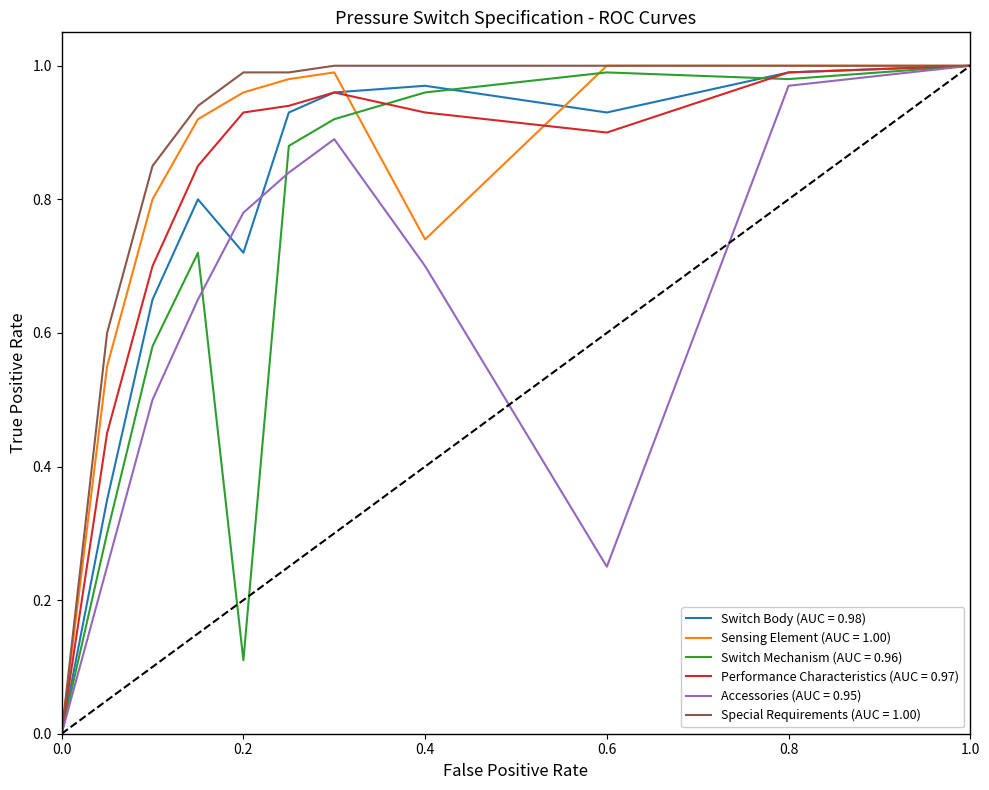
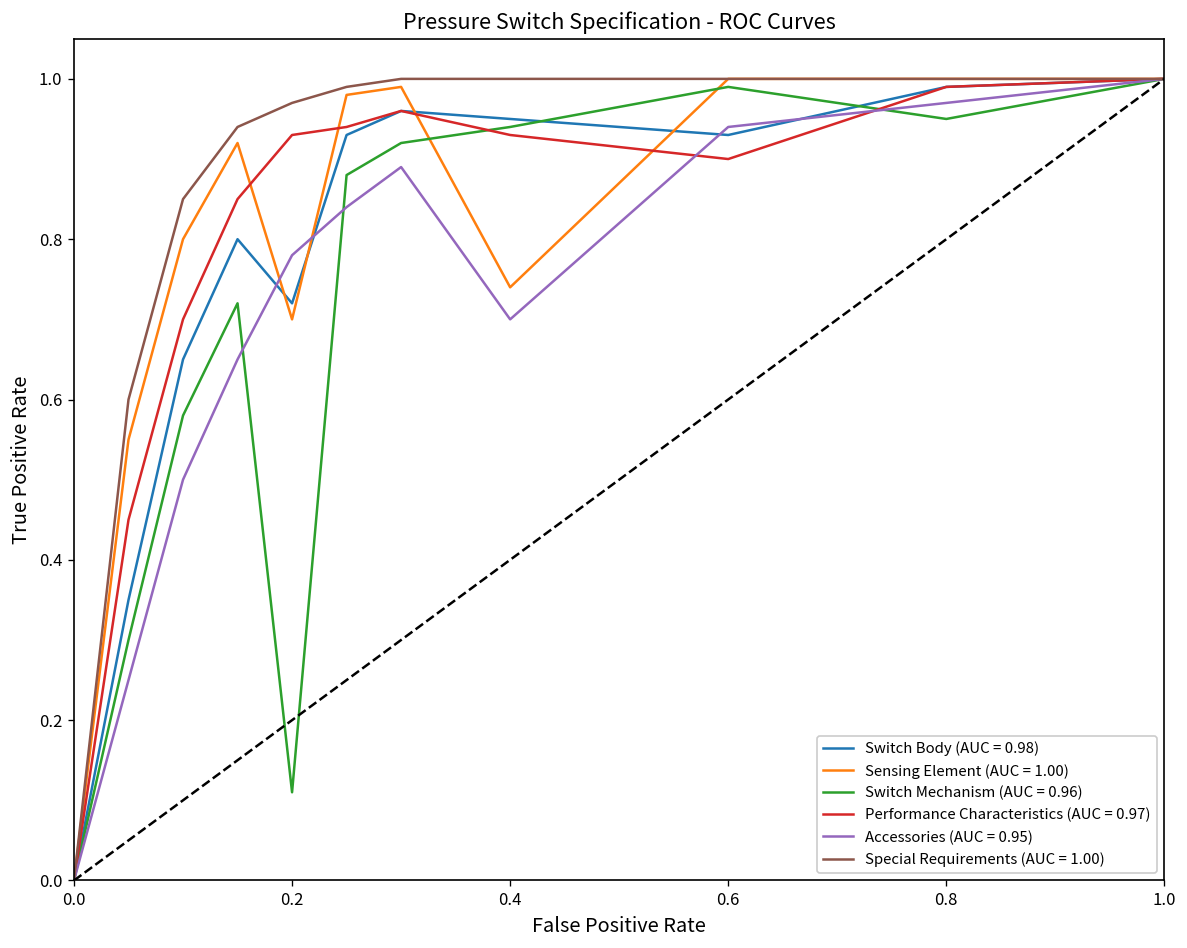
Sensing Element (AUC = 1.00), 0.2: 0.96 -> 0.70
Special Requirements (AUC = 1.00), 0.2: 0.99 -> 0.97
Switch Body (AUC = 0.98), 0.4: 0.97 -> 0.95
Switch Mechanism (AUC = 0.96), 0.4: 0.96 -> 0.94
Accessories (AUC = 0.95), 0.6: 0.25 -> 0.94
Switch Mechanism (AUC = 0.96), 0.8: 0.98 -> 0.95
